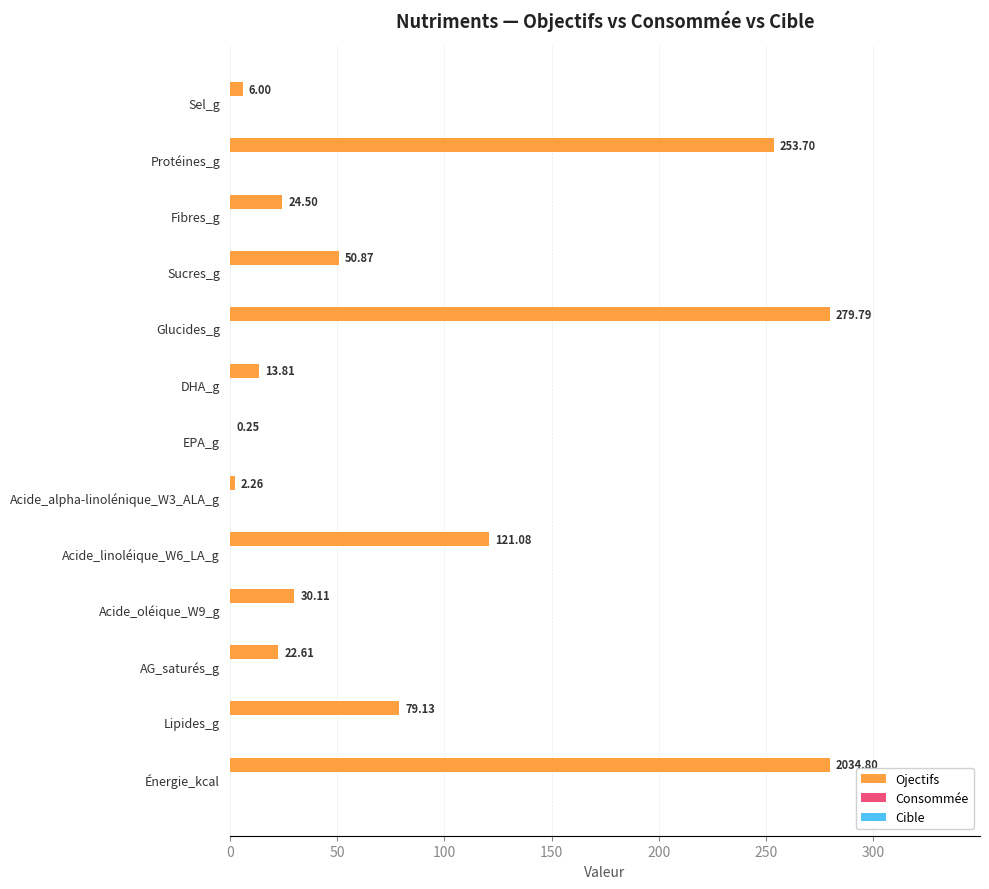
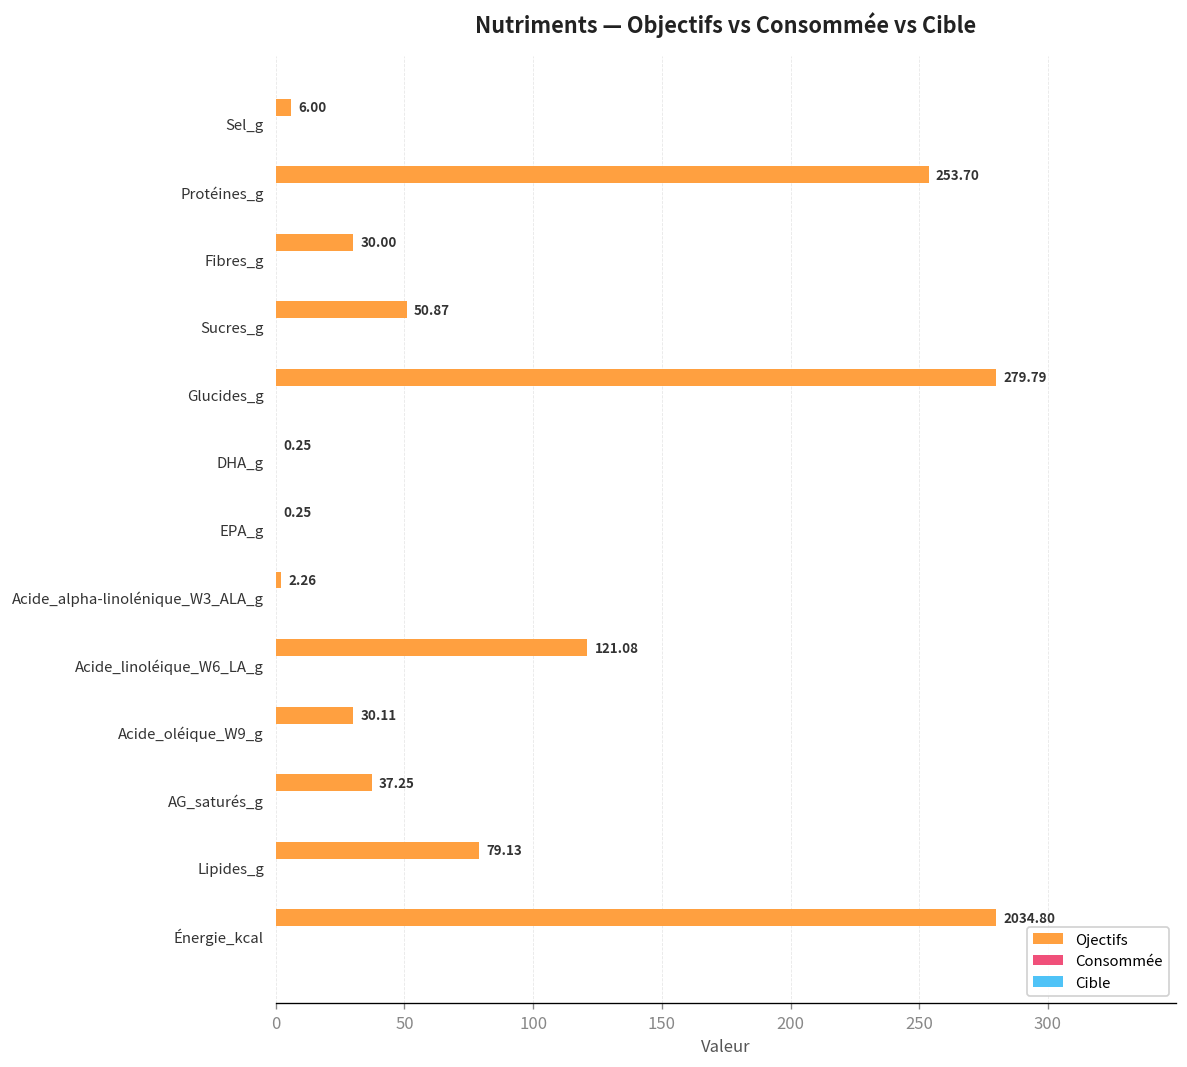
Ojectifs, Fibres_g: 24.50 -> 30.00
Ojectifs, DHA_g: 13.81 -> 0.25
Ojectifs, AG_saturés_g: 22.61 -> 37.25
